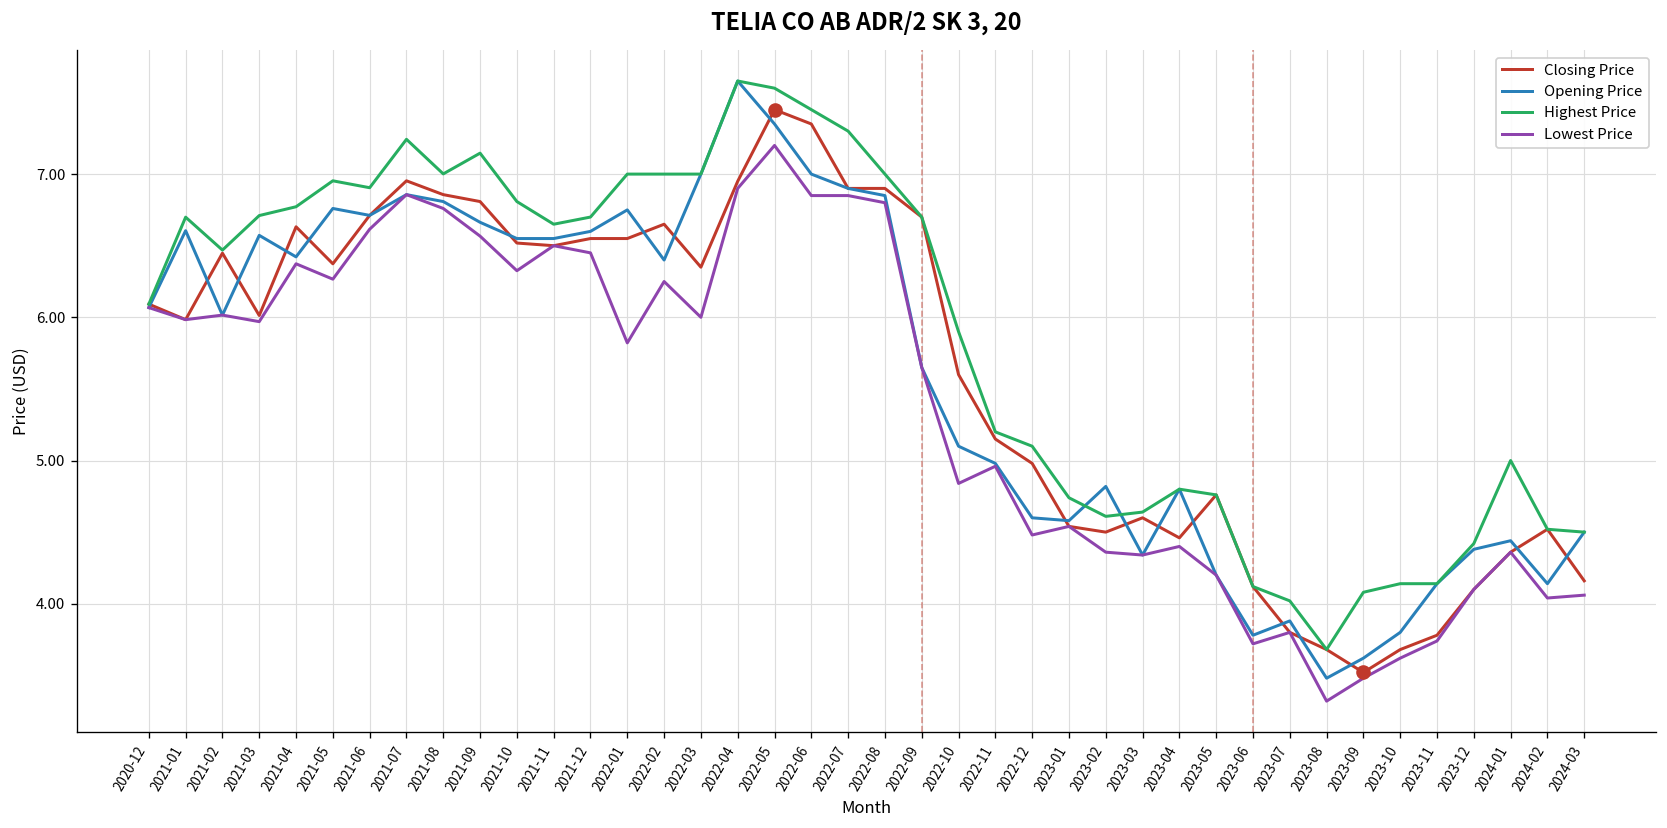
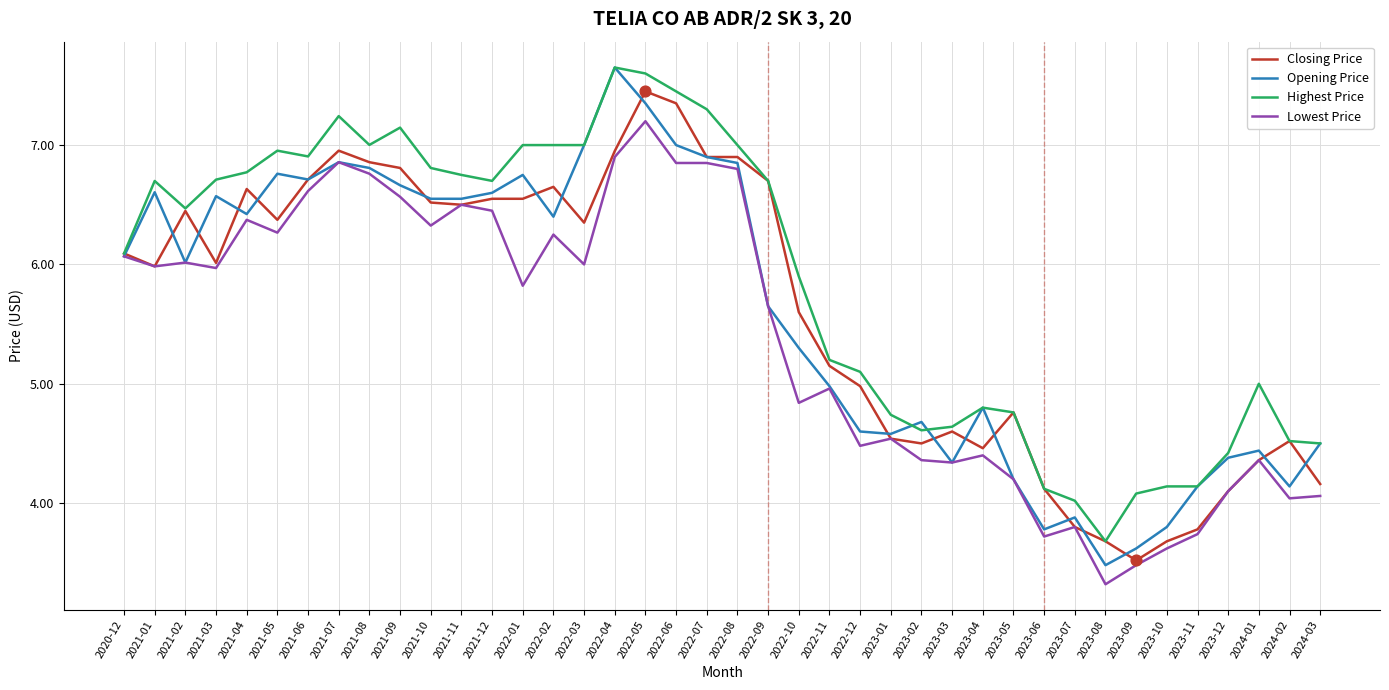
Highest Price, 2021-11: 6.65 -> 6.75
Opening Price, 2022-10: 5.10 -> 5.30
Opening Price, 2023-02: 4.82 -> 4.68
